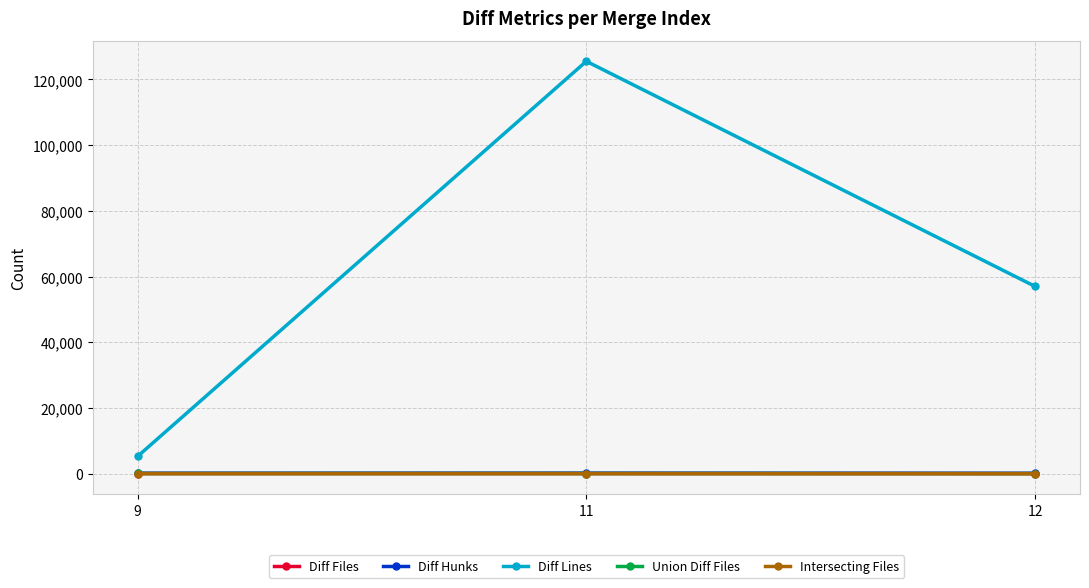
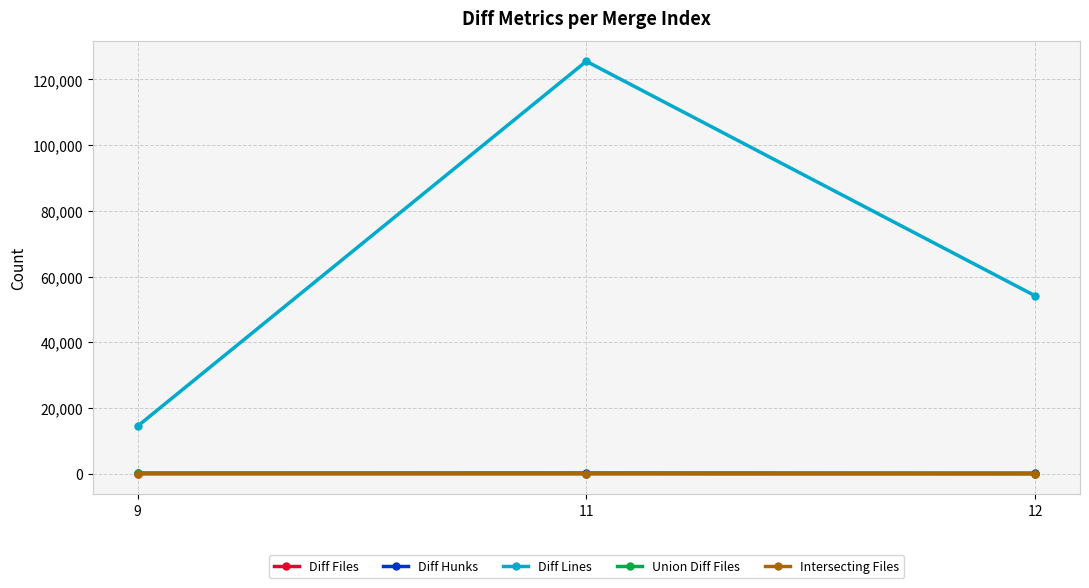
Diff Lines, 9: 5,000 -> 14,000
Diff Lines, 12: 57,000 -> 54,000
